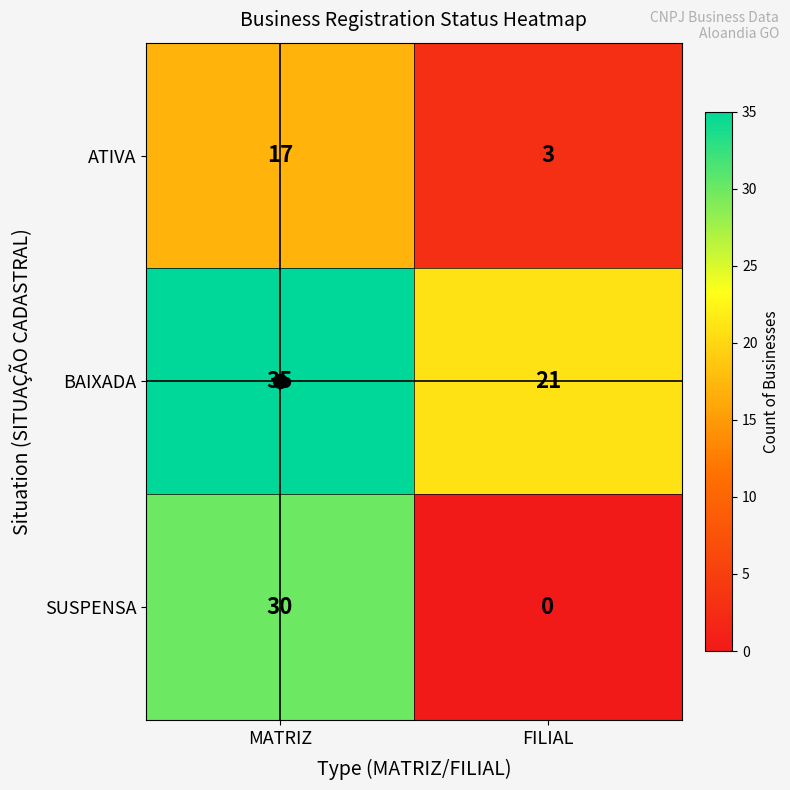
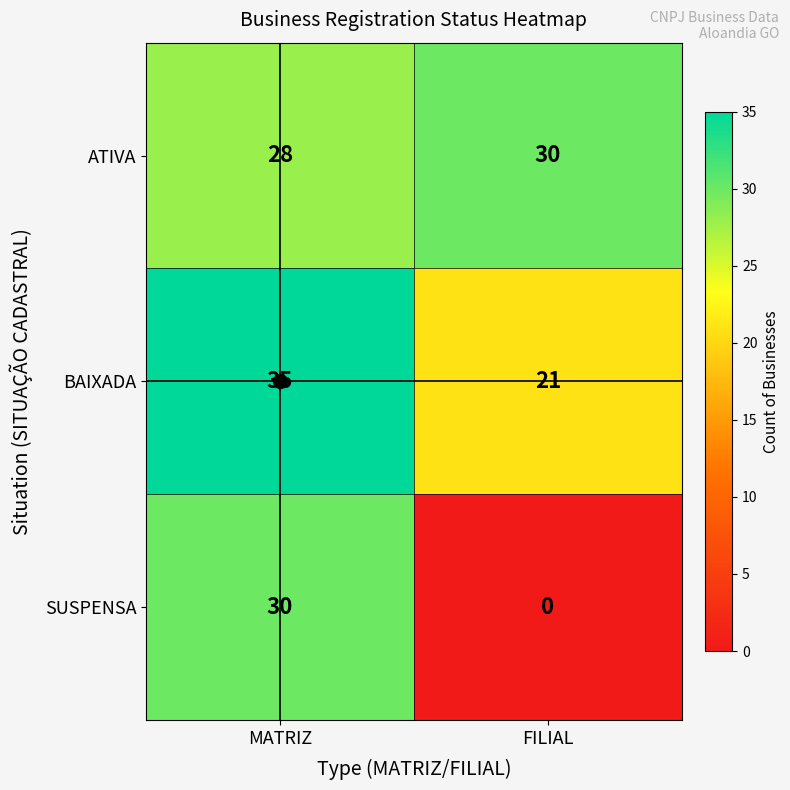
ATIVA, MATRIZ: 17 -> 28
ATIVA, FILIAL: 3 -> 30
